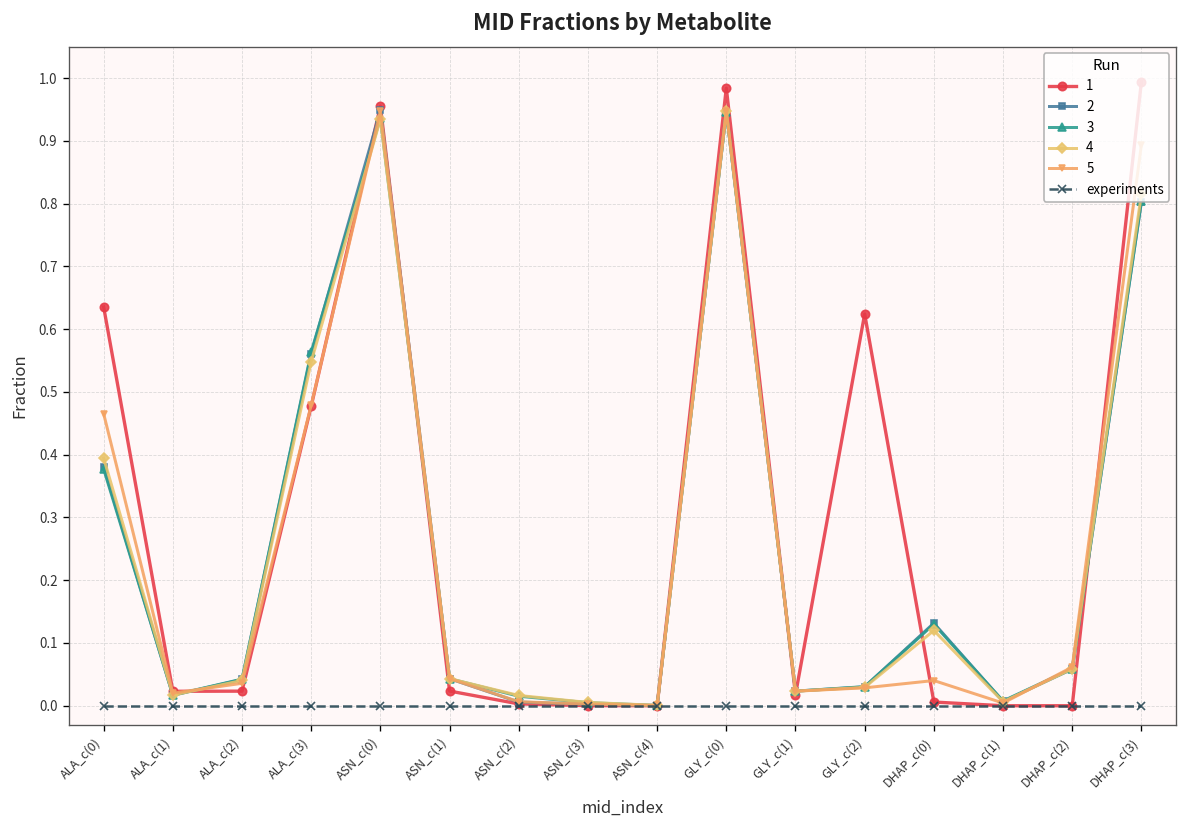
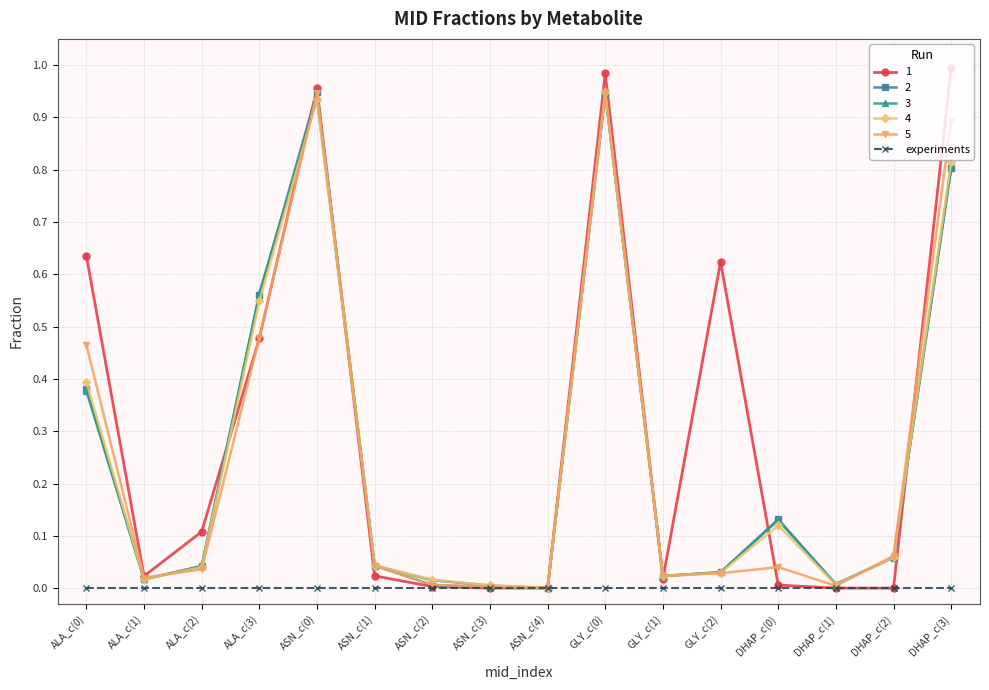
1, ALA_c(2): 0.02 -> 0.11
